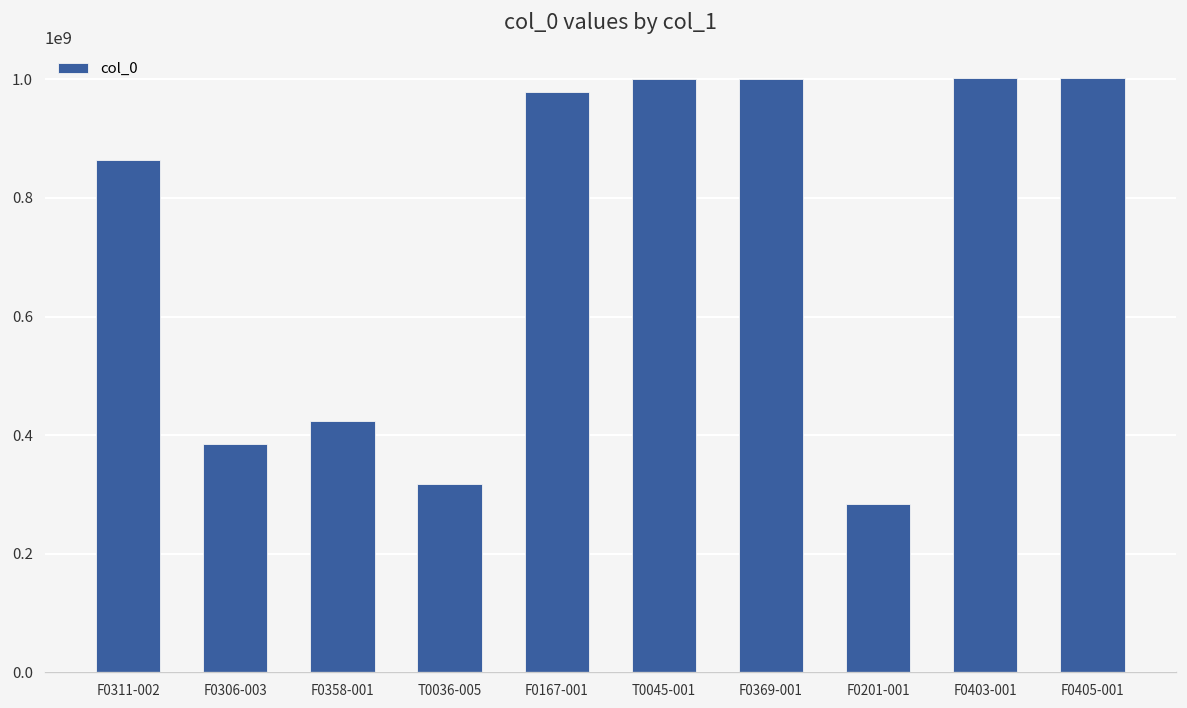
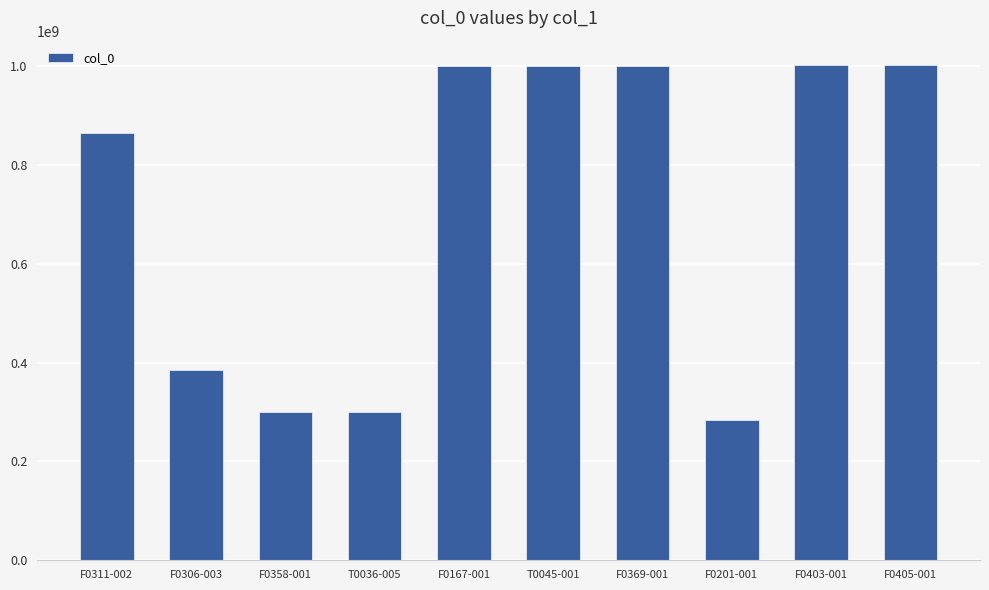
F0358-001: 420000000 -> 300000000
T0036-005: 320000000 -> 300000000
F0167-001: 980000000 -> 1000000000
